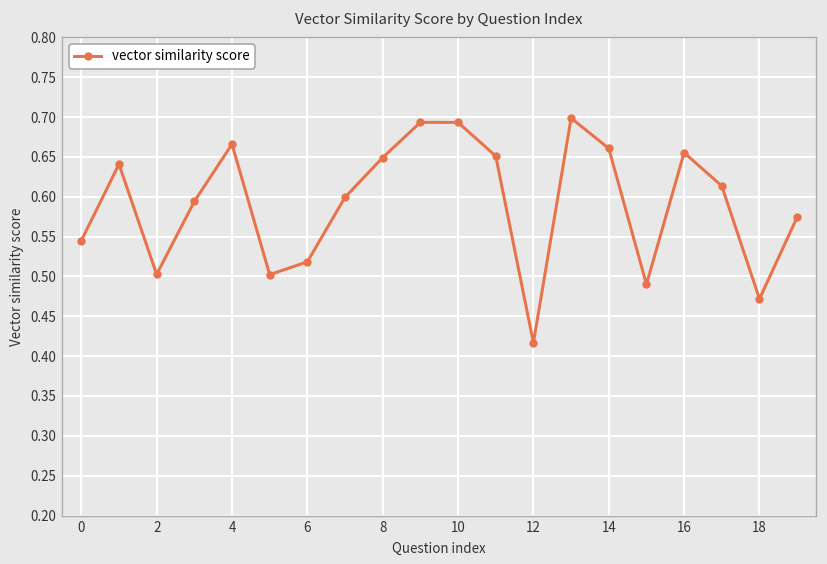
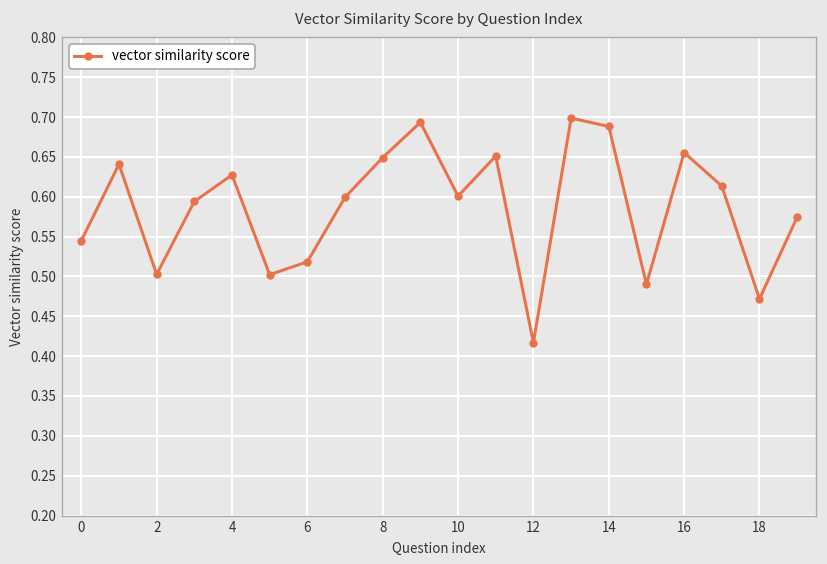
4: 0.67 -> 0.63
10: 0.69 -> 0.60
14: 0.66 -> 0.69
